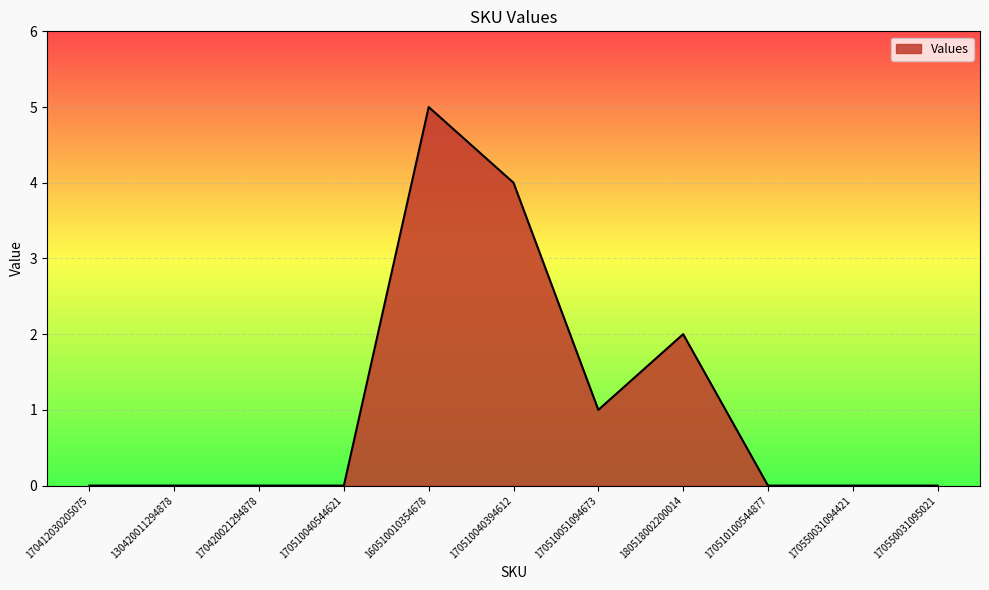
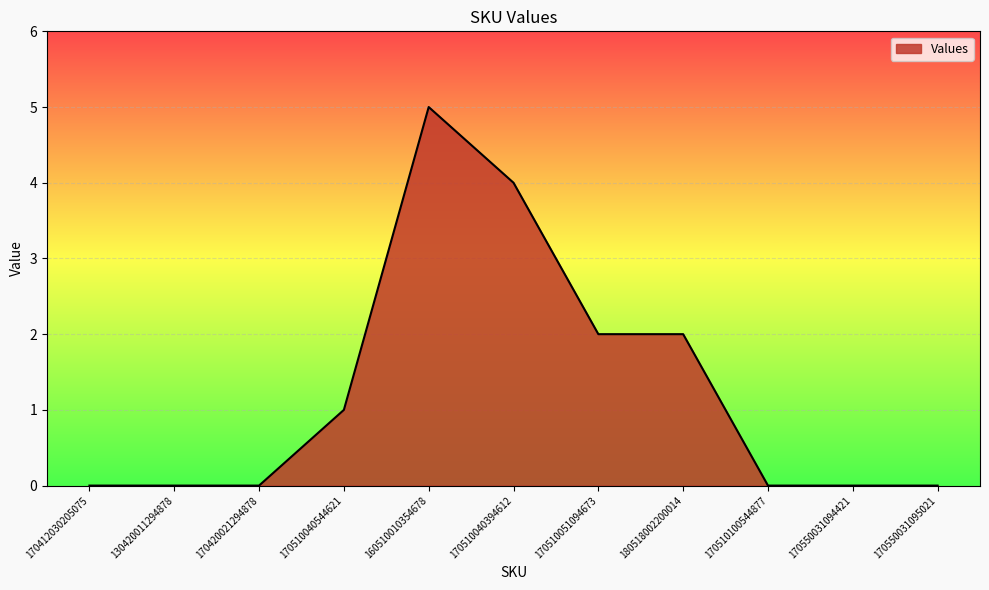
170510040544621: 0 -> 1
170510051094673: 1 -> 2
